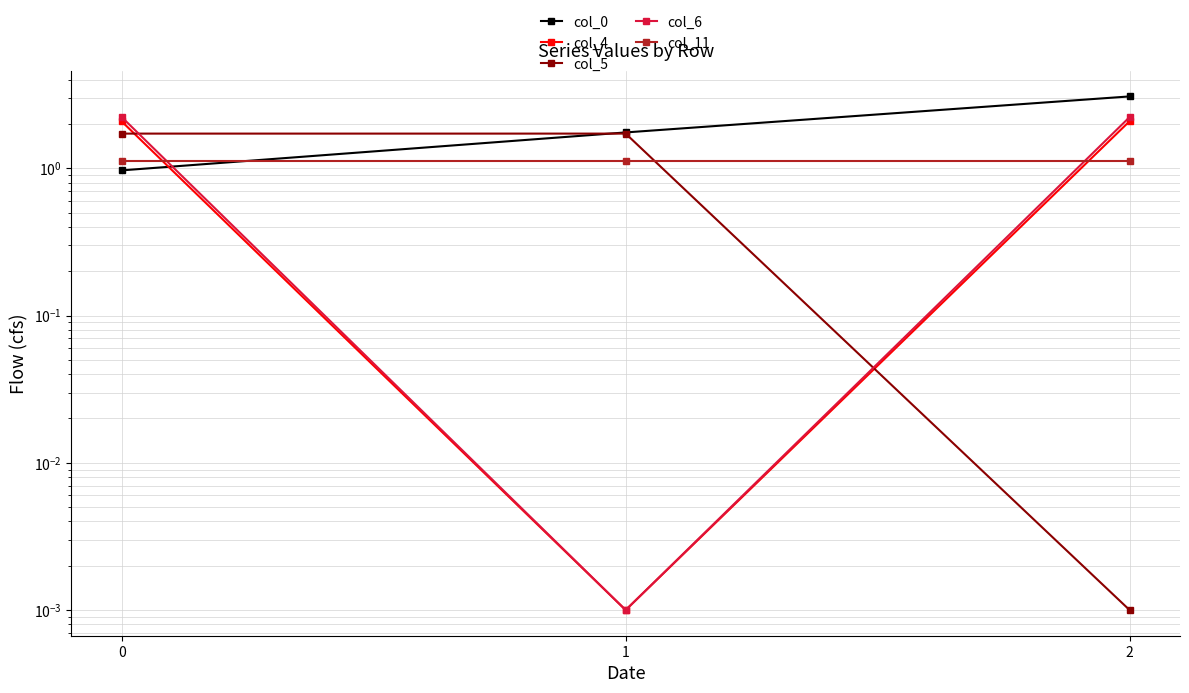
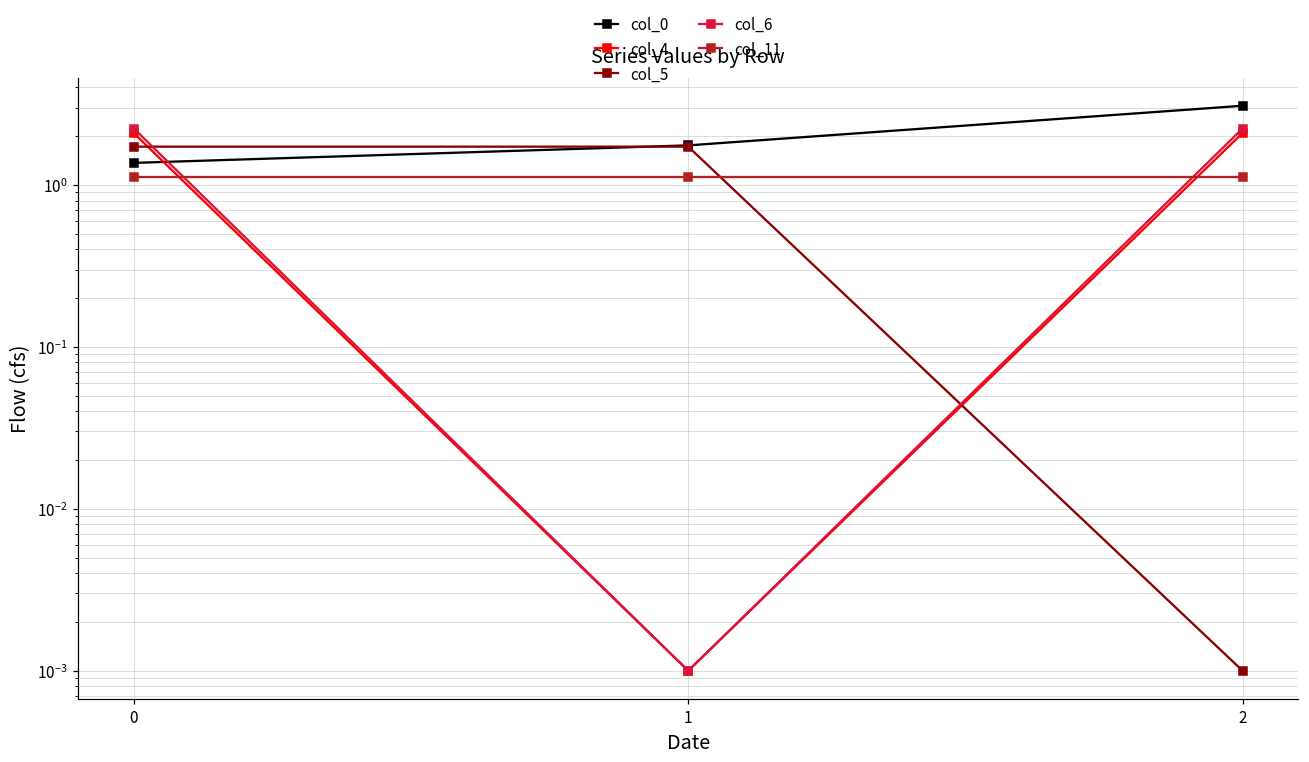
col_0, 0: 1.0 -> 1.4
